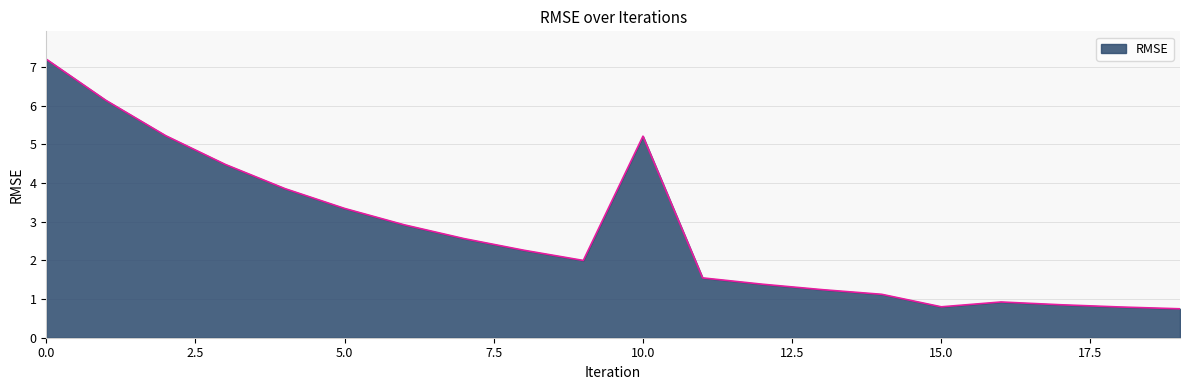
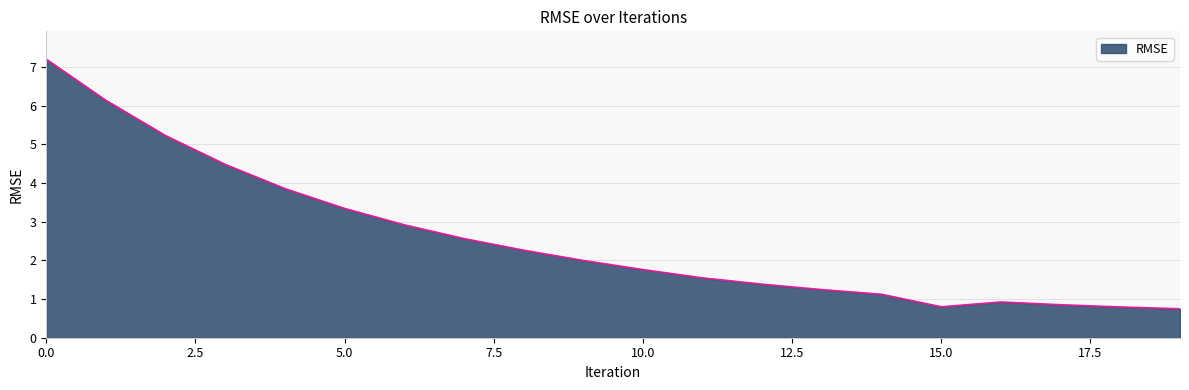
10.0: 5.2 -> 1.8
